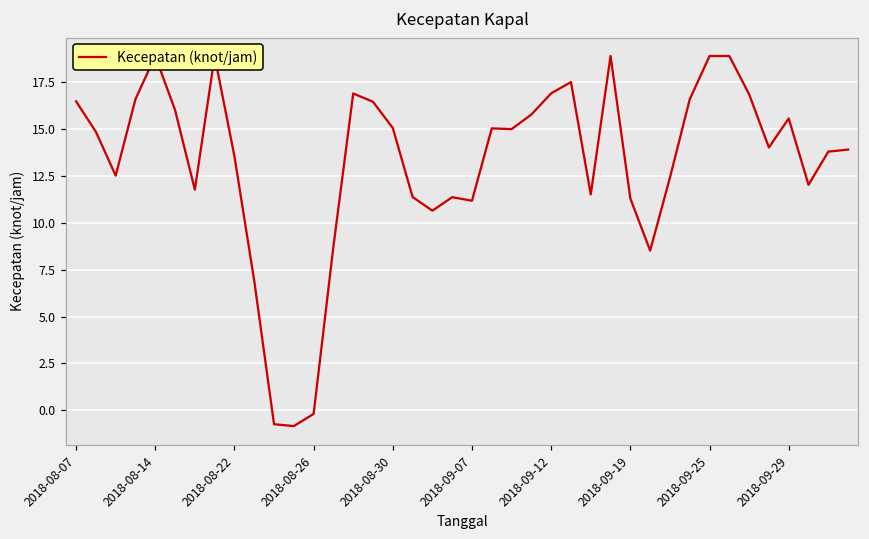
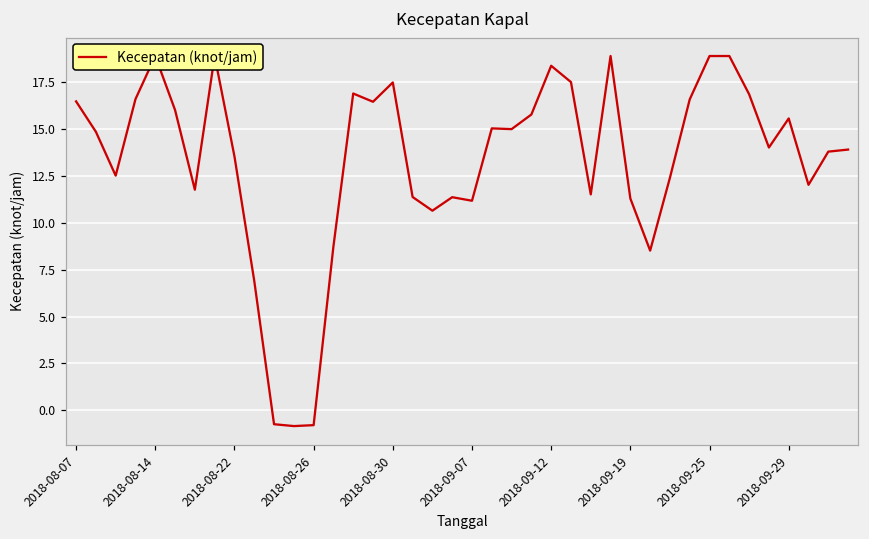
2018-08-26: -0.2 -> -0.8
2018-08-30: 15.1 -> 17.5
2018-09-12: 16.9 -> 18.4
